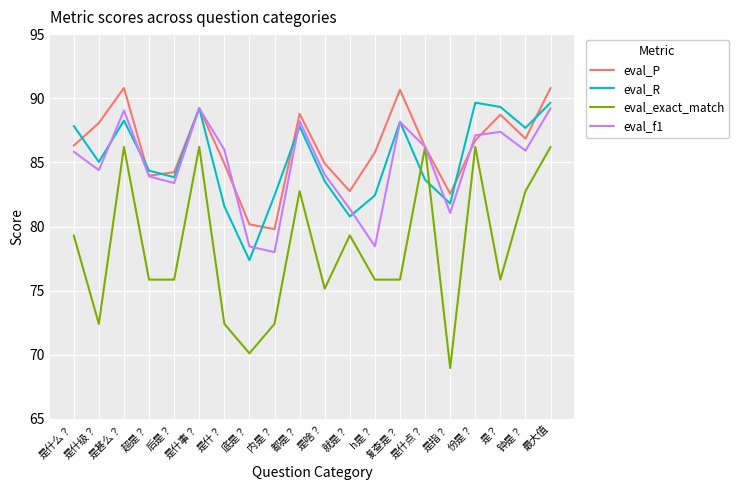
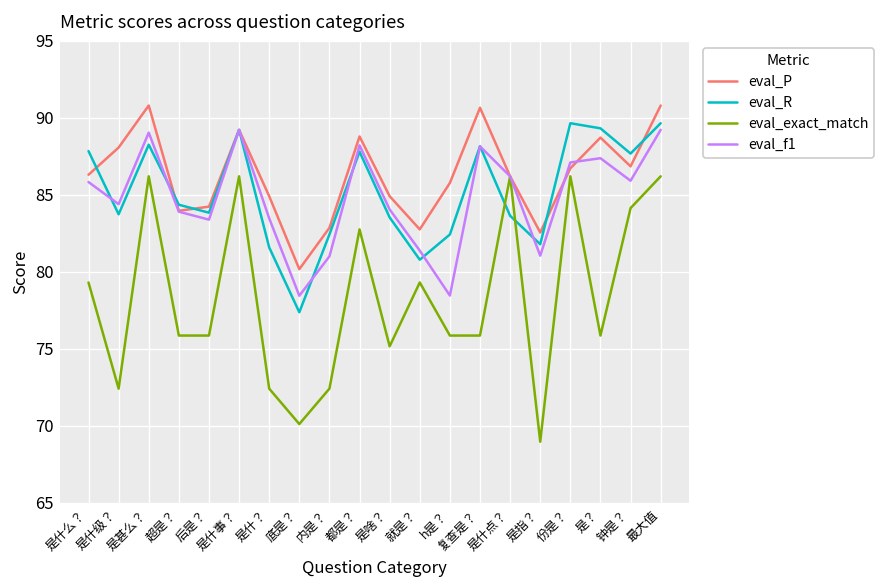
eval_R, 是什级？: 85.0 -> 83.7
eval_f1, 是什？: 86.0 -> 83.5
eval_P, 内是？: 79.8 -> 82.9
eval_f1, 内是？: 78.0 -> 81.0
eval_exact_match, 钟是？: 82.8 -> 84.1
